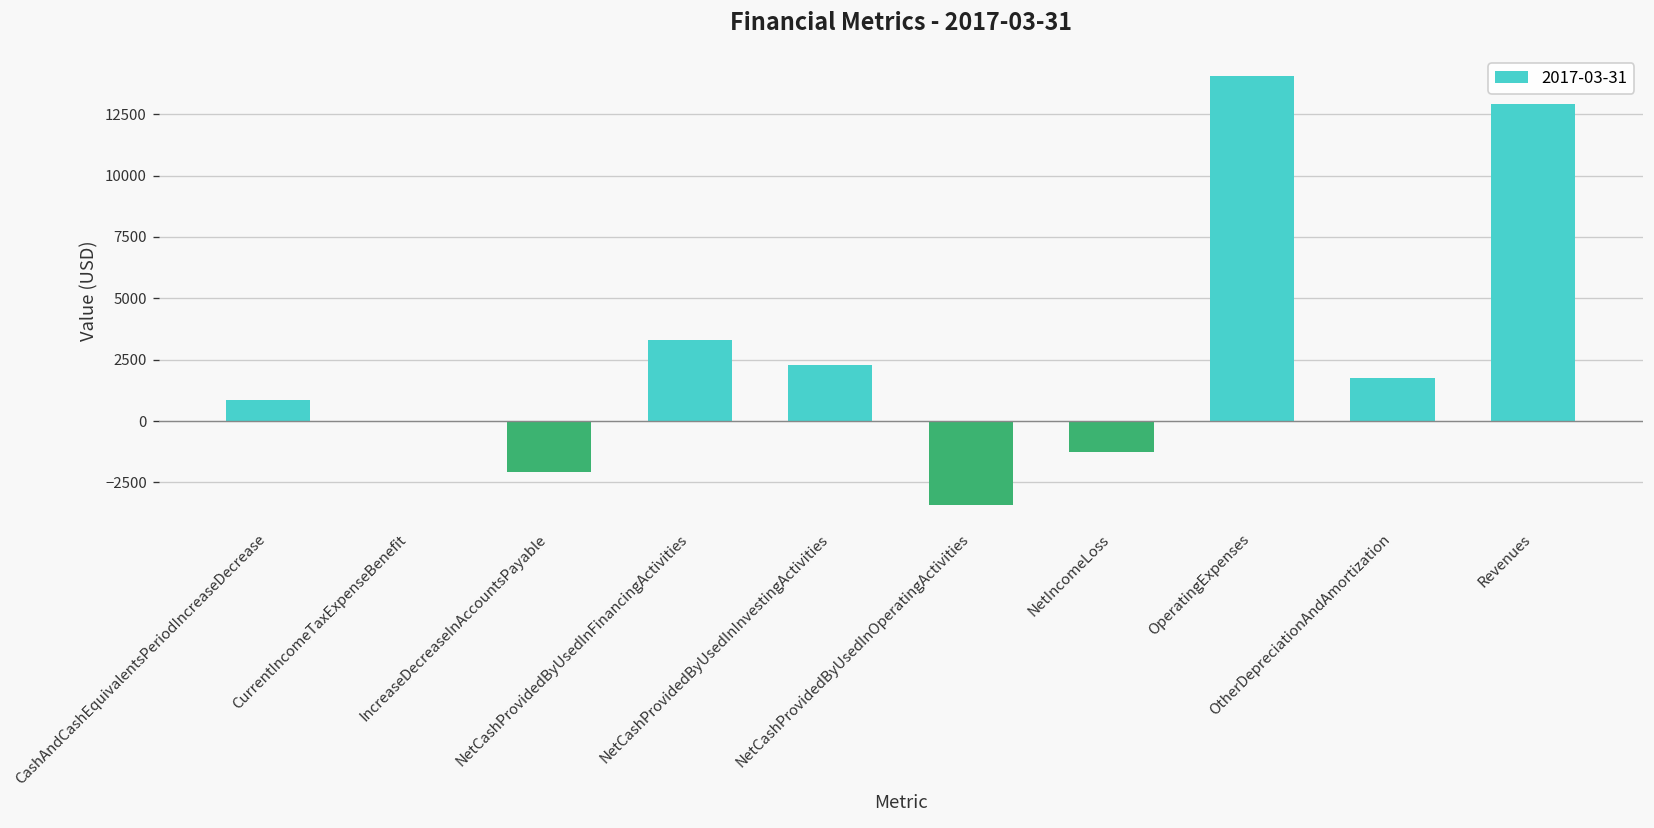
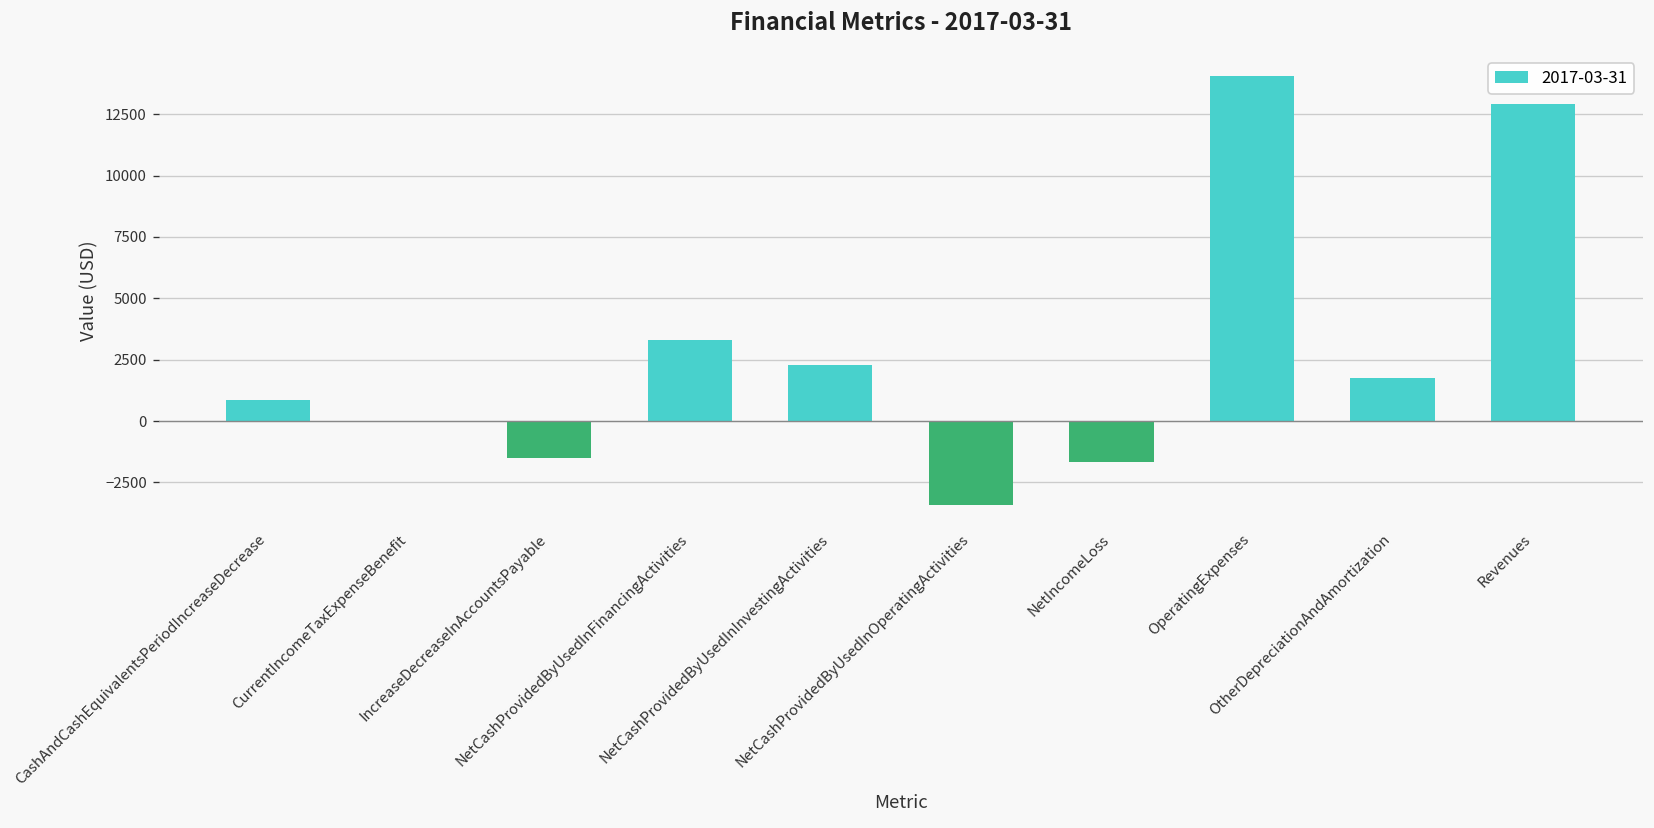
IncreaseDecreaseInAccountsPayable: -2100 -> -1500
NetIncomeLoss: -1300 -> -1700
